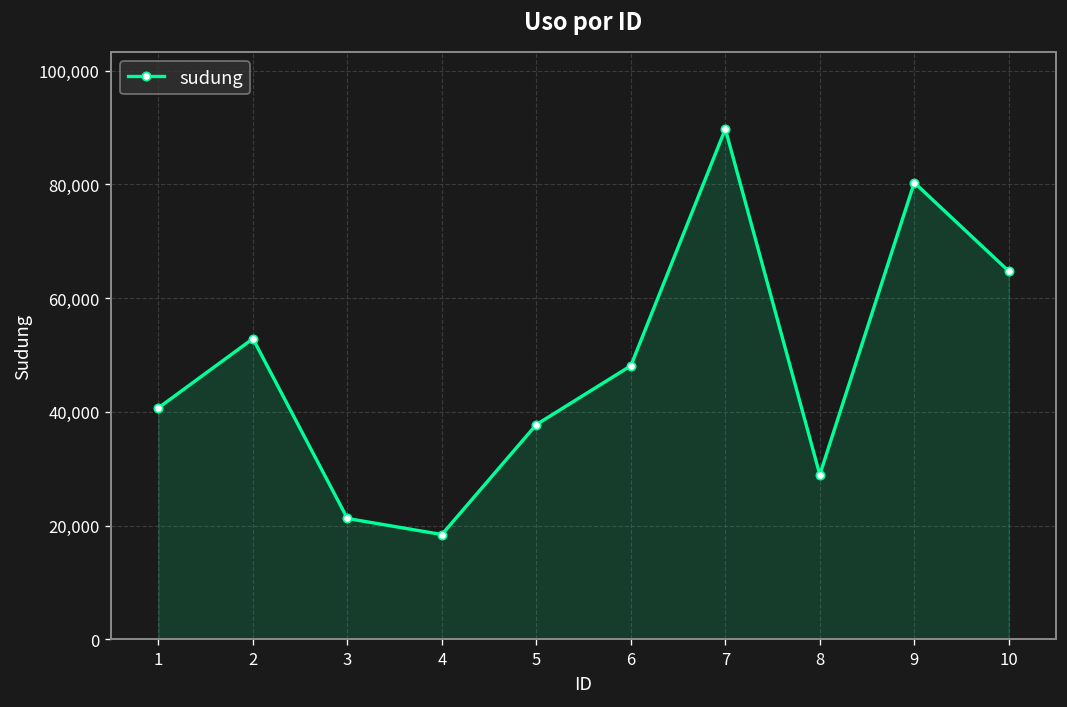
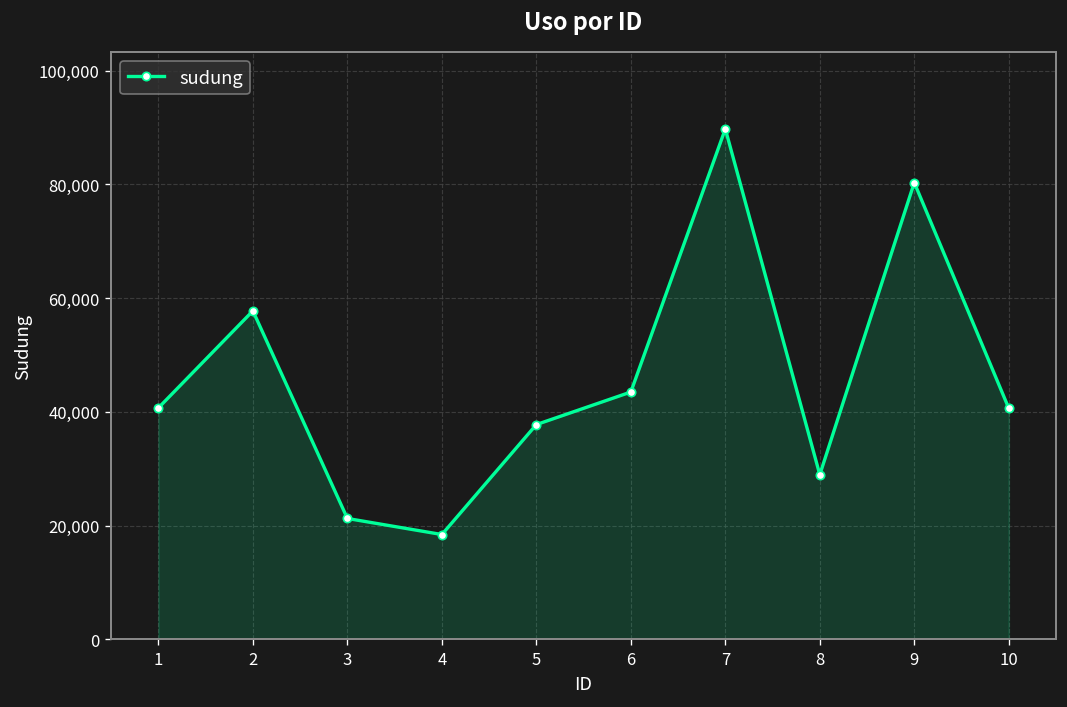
2: 53,000 -> 58,000
6: 48,000 -> 43,000
10: 65,000 -> 41,000
